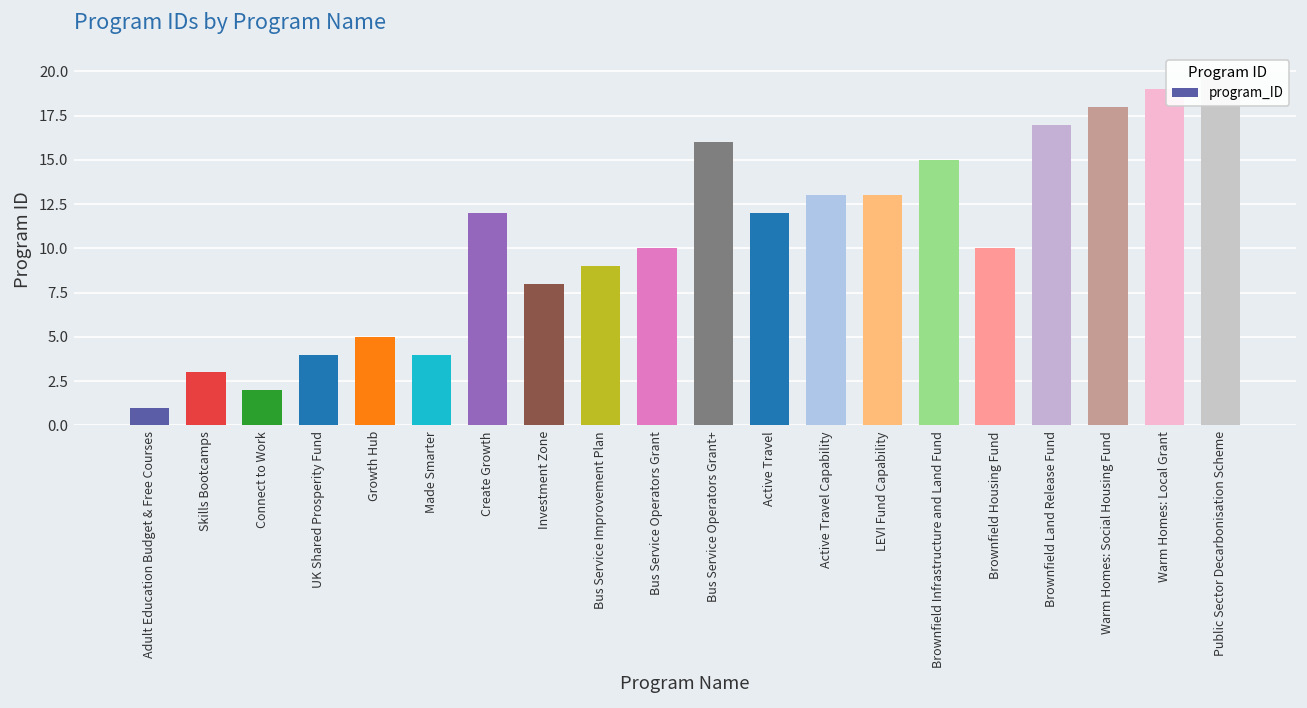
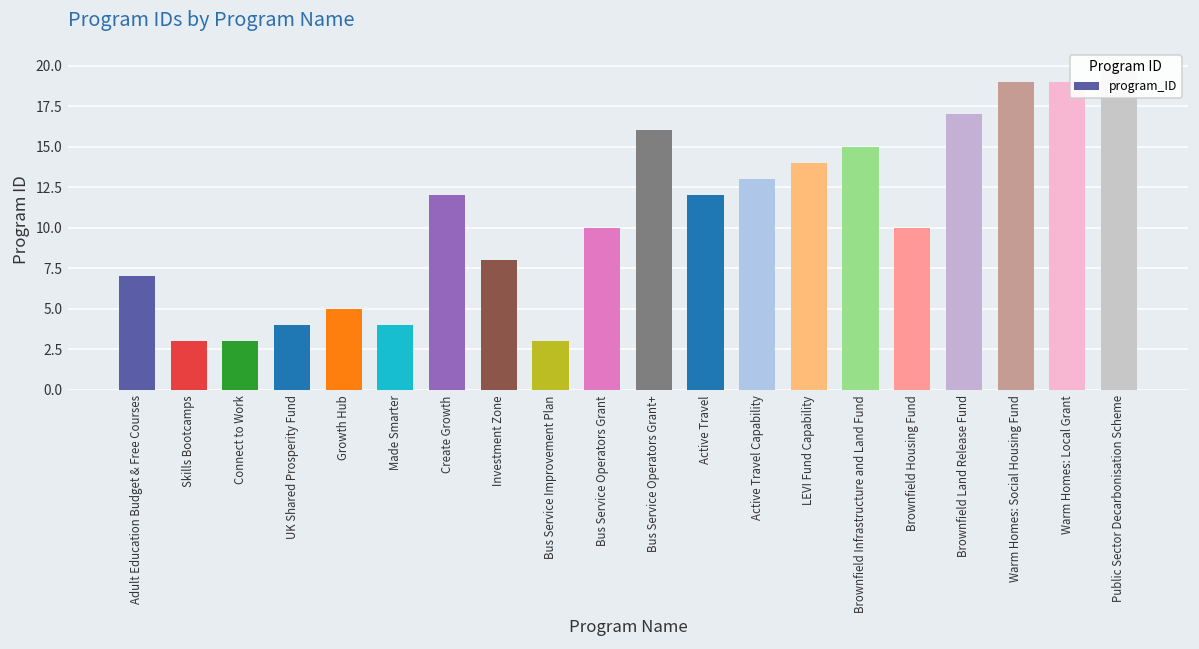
Adult Education Budget & Free Courses: 1 -> 7
Connect to Work: 2 -> 3
Bus Service Improvement Plan: 9 -> 3
LEVI Fund Capability: 13 -> 14
Warm Homes: Social Housing Fund: 18 -> 19
